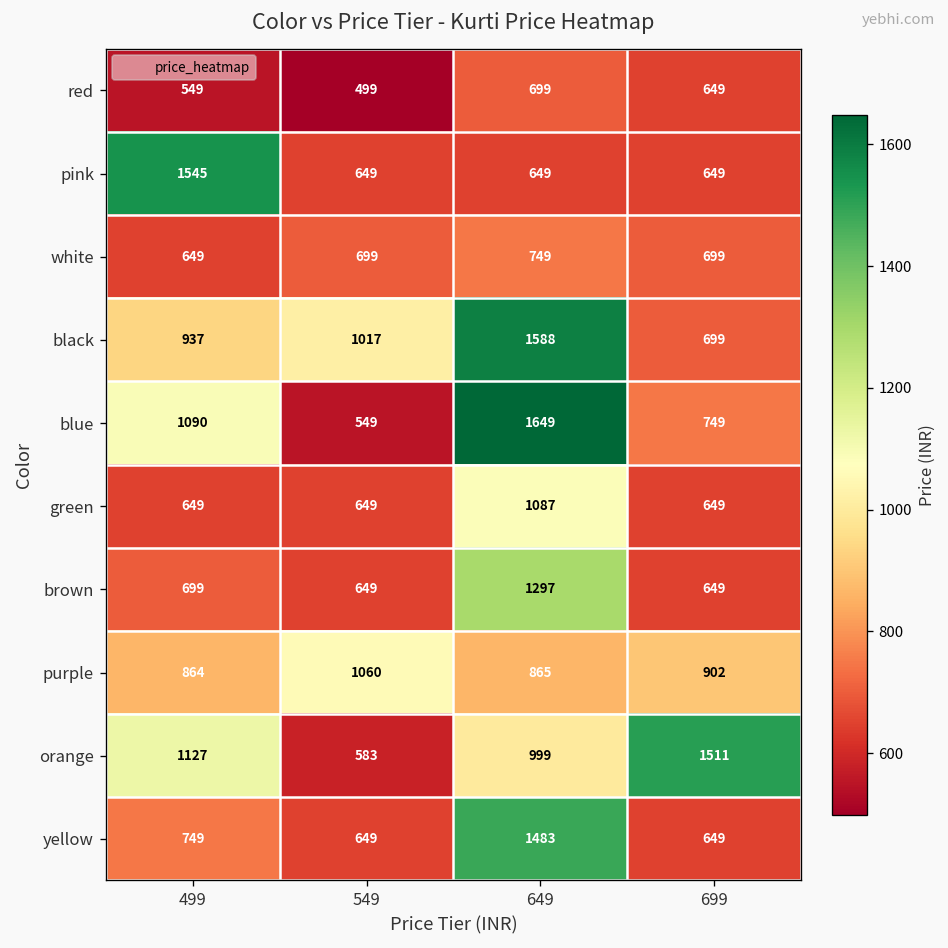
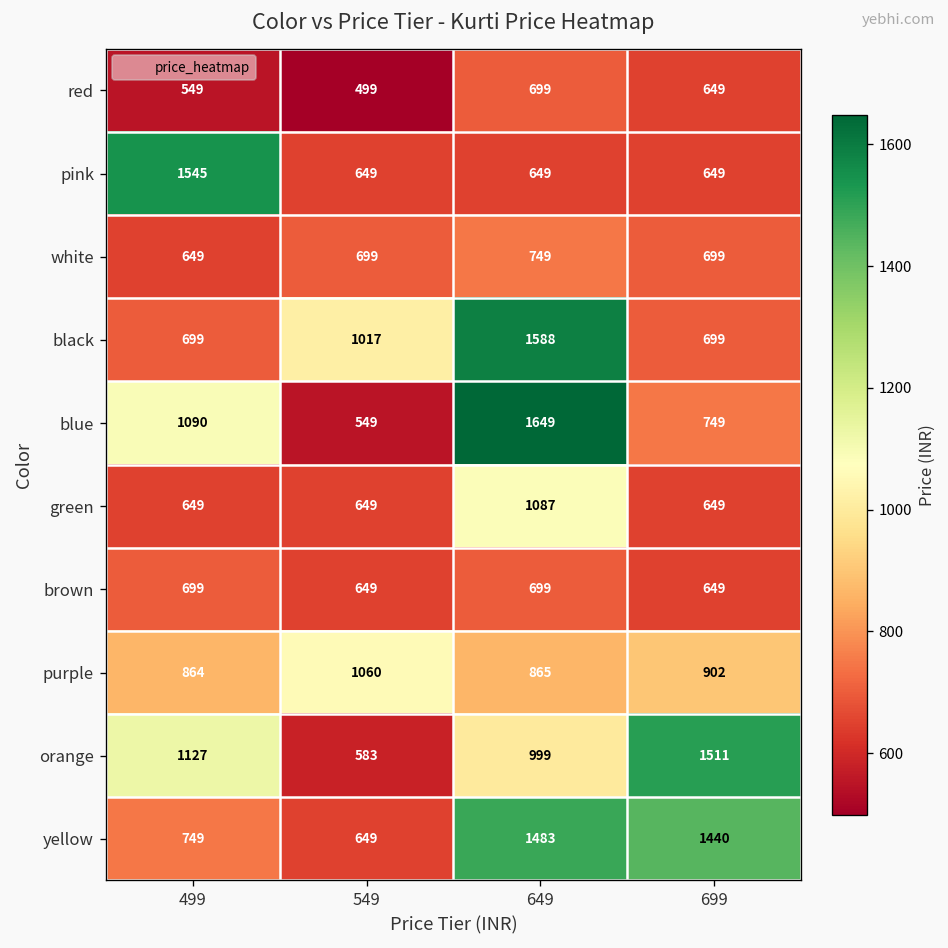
black, 499: 937 -> 699
brown, 649: 1297 -> 699
yellow, 699: 649 -> 1440
